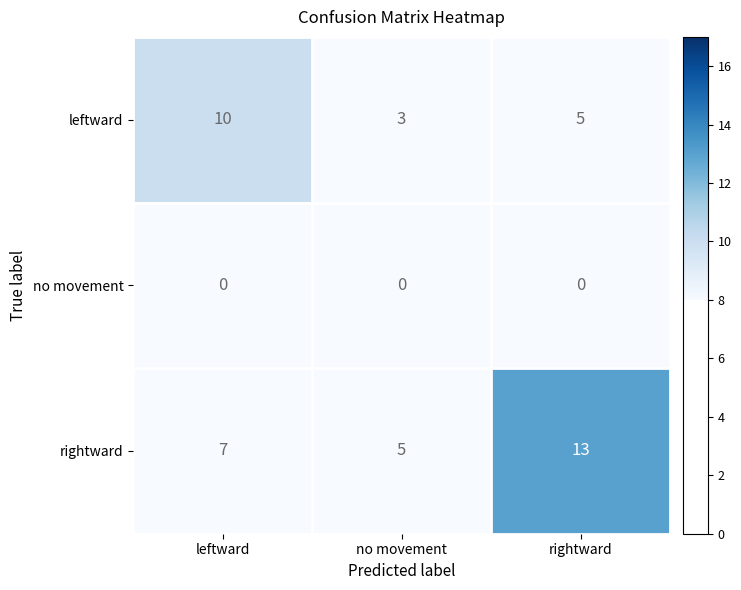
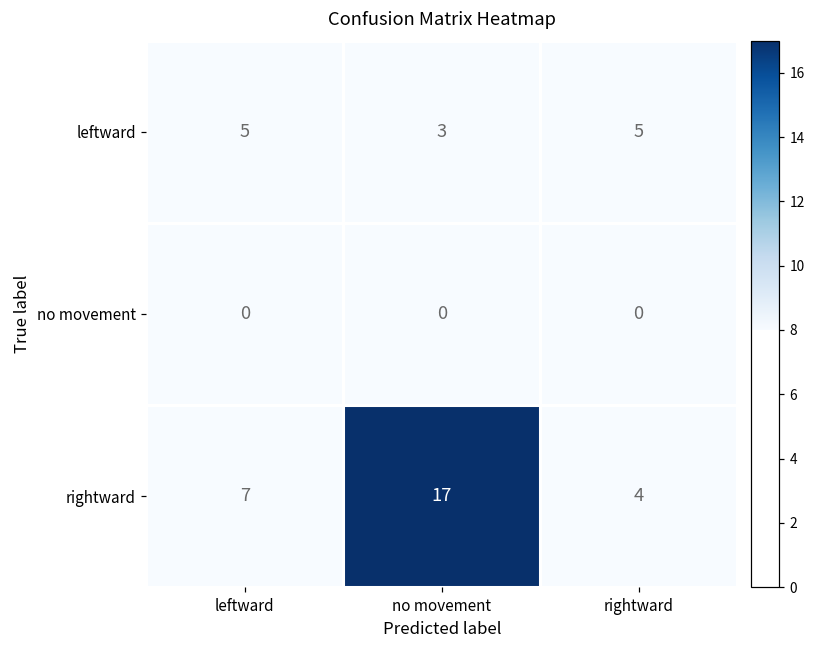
leftward, leftward: 10 -> 5
rightward, no movement: 5 -> 17
rightward, rightward: 13 -> 4
